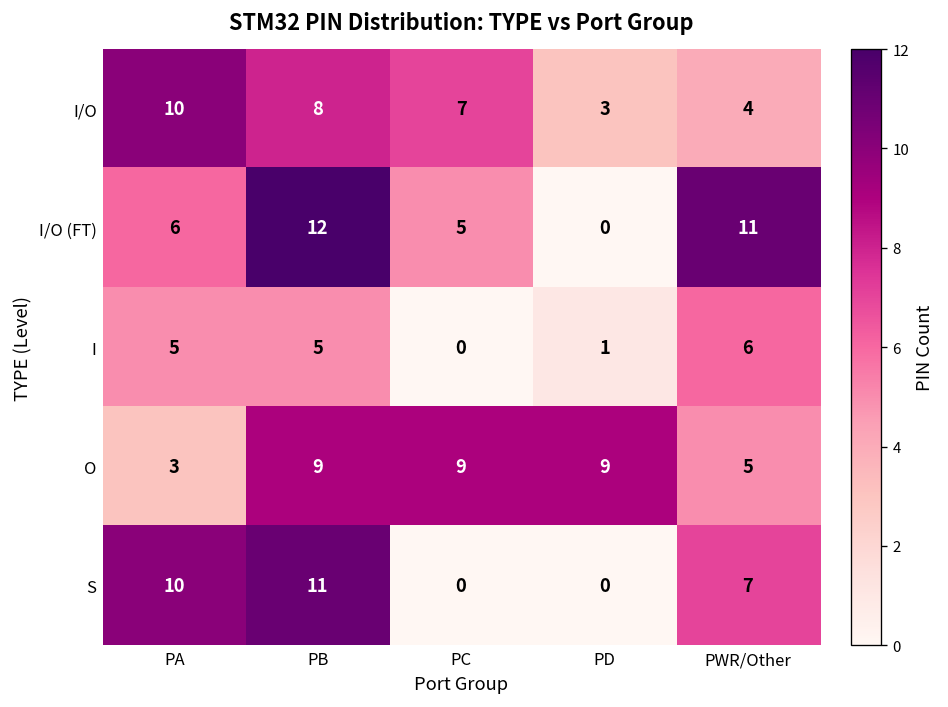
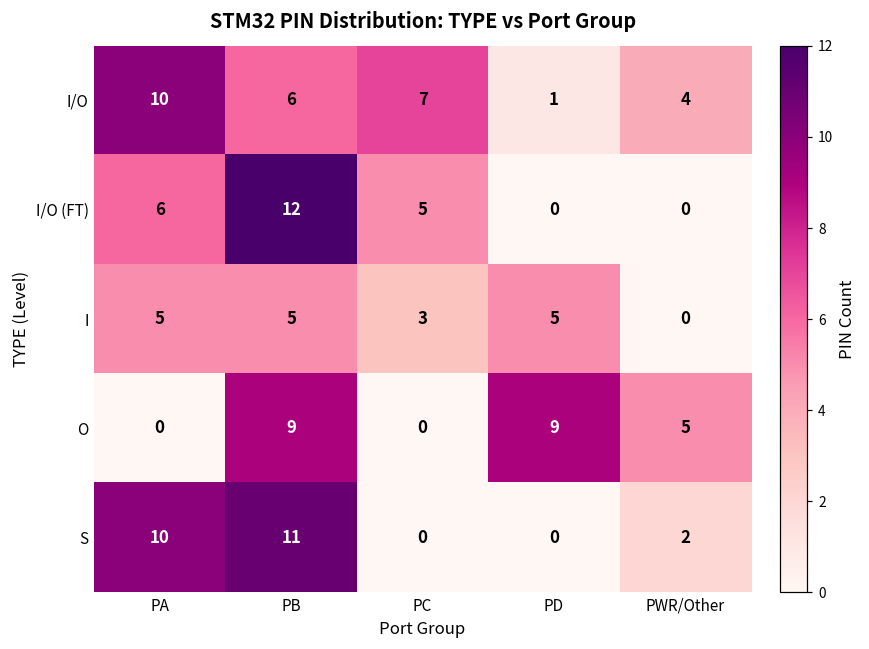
I/O, PB: 8 -> 6
I/O, PD: 3 -> 1
I/O (FT), PWR/Other: 11 -> 0
I, PC: 0 -> 3
I, PD: 1 -> 5
I, PWR/Other: 6 -> 0
O, PA: 3 -> 0
O, PC: 9 -> 0
S, PWR/Other: 7 -> 2
